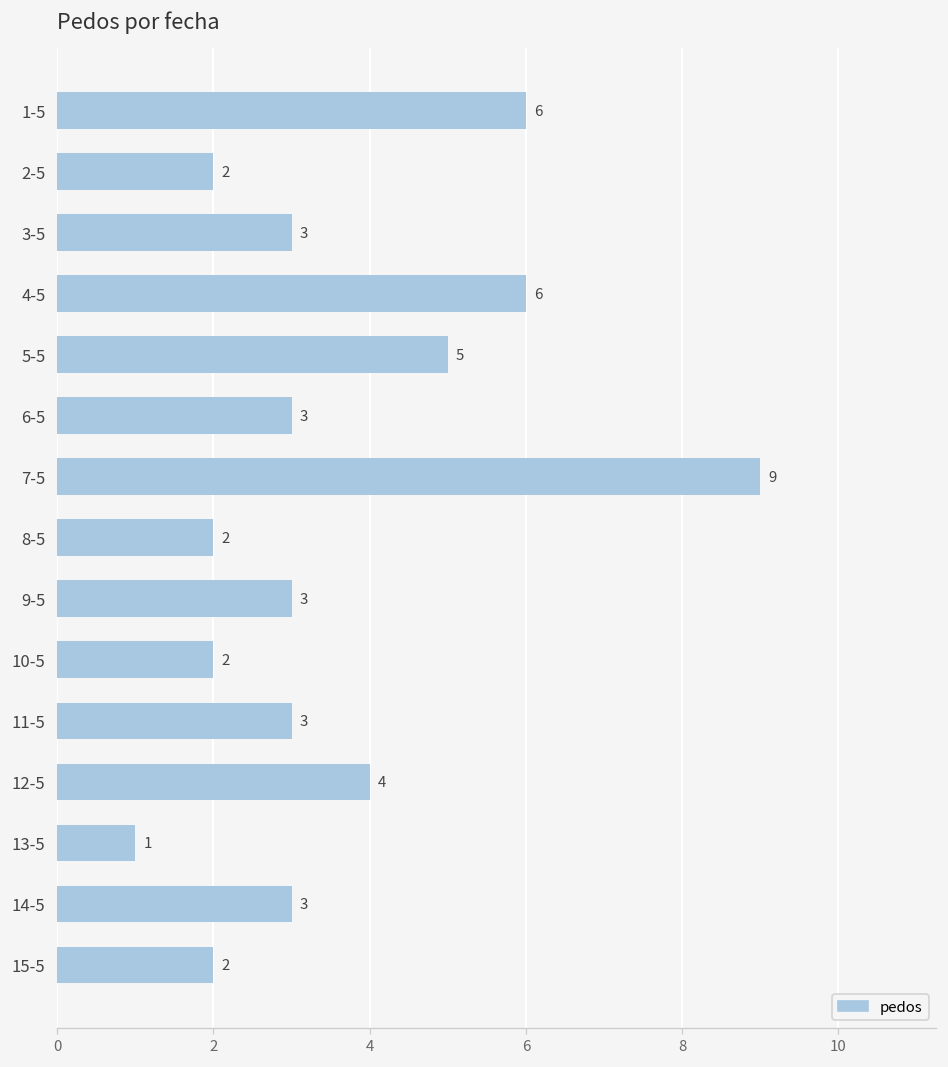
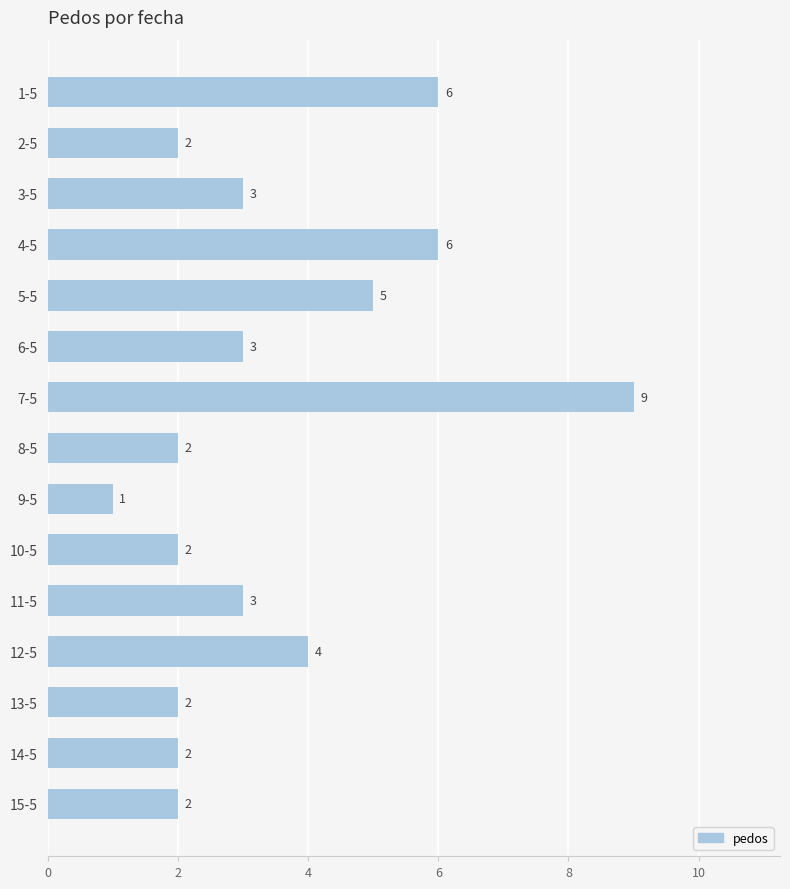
9-5: 3 -> 1
13-5: 1 -> 2
14-5: 3 -> 2
